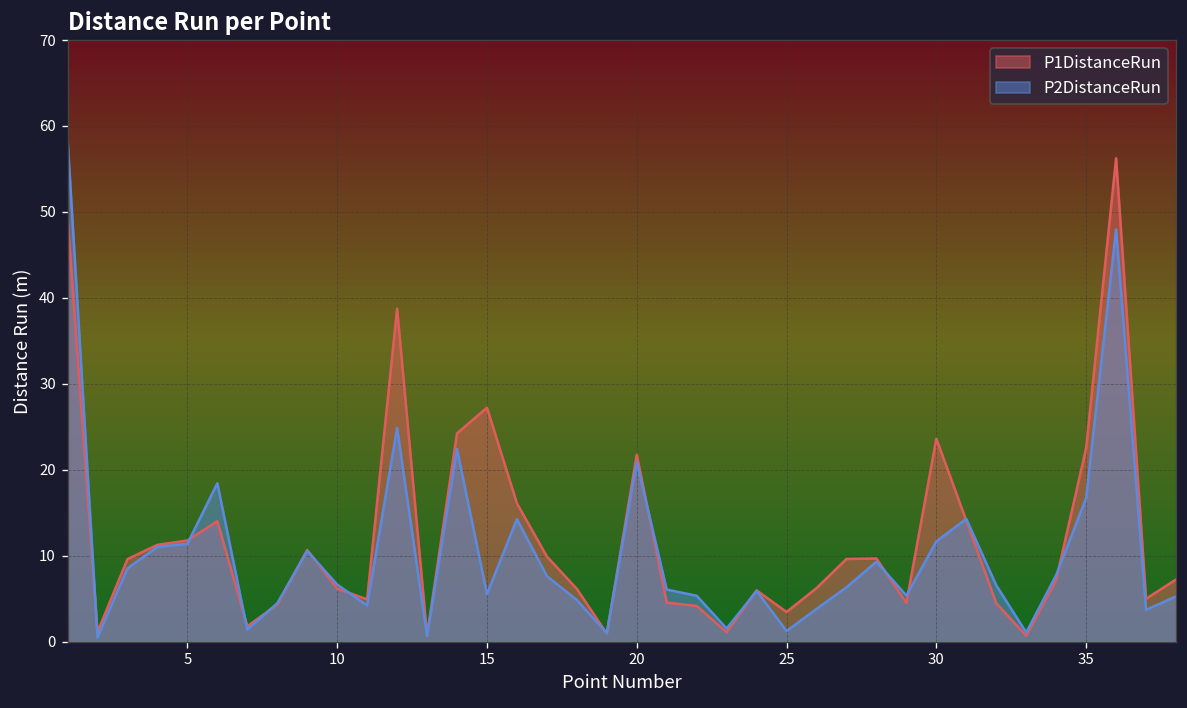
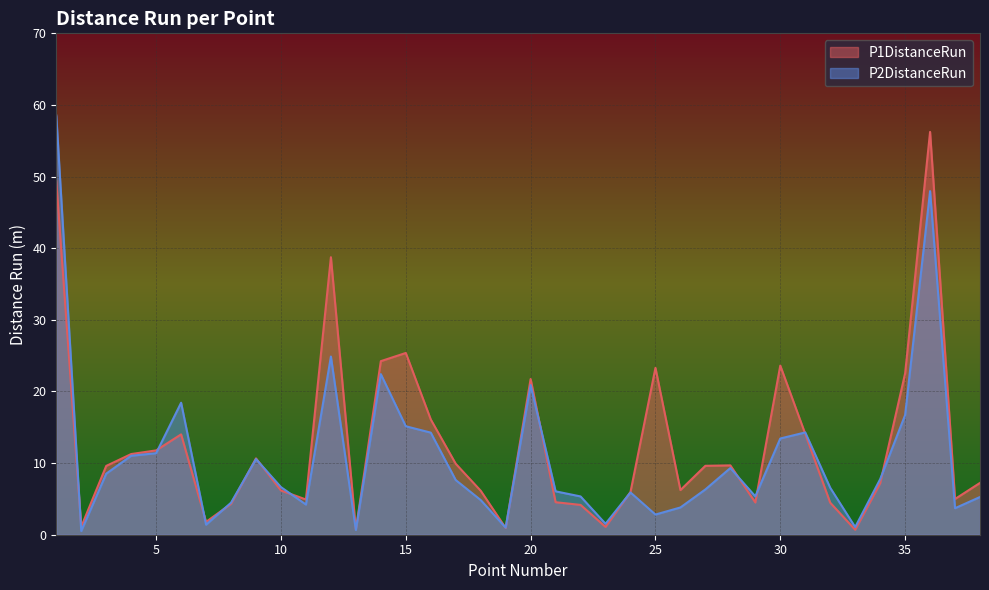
P1DistanceRun, 15: 27 -> 25
P2DistanceRun, 15: 6 -> 15
P1DistanceRun, 25: 3 -> 23
P2DistanceRun, 25: 1 -> 3
P2DistanceRun, 30: 12 -> 13
